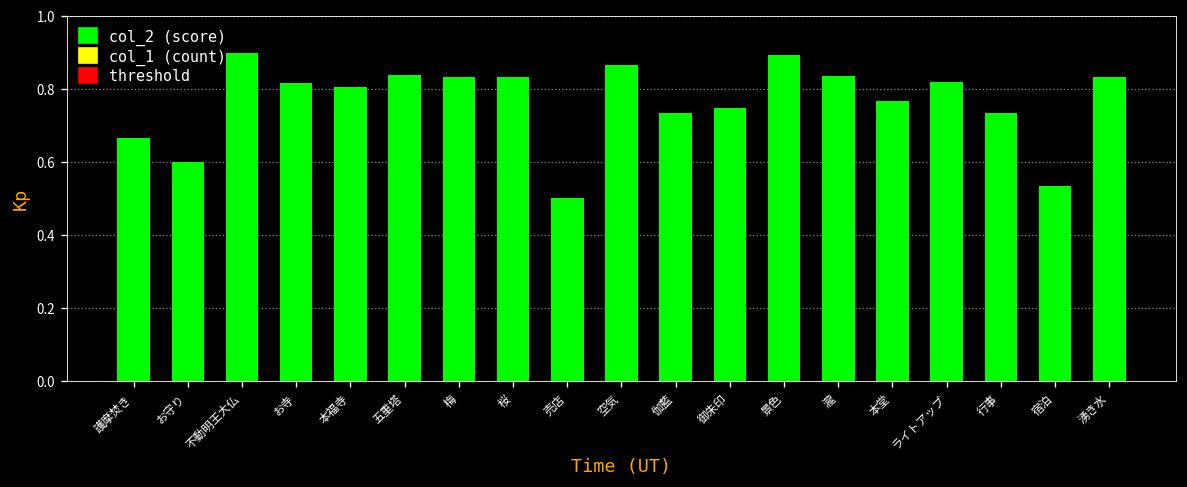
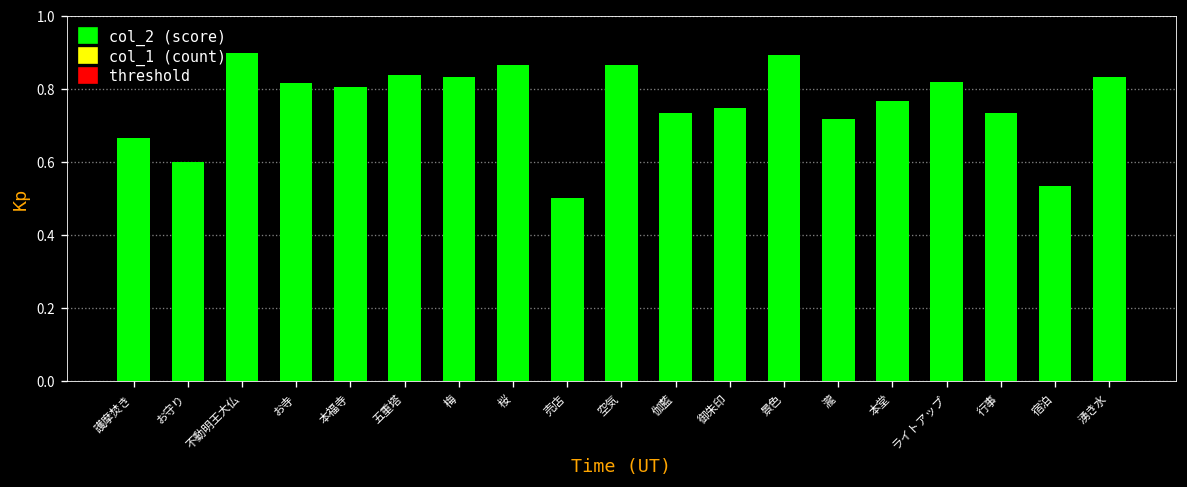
桜: 0.83 -> 0.87
瀧: 0.83 -> 0.72
